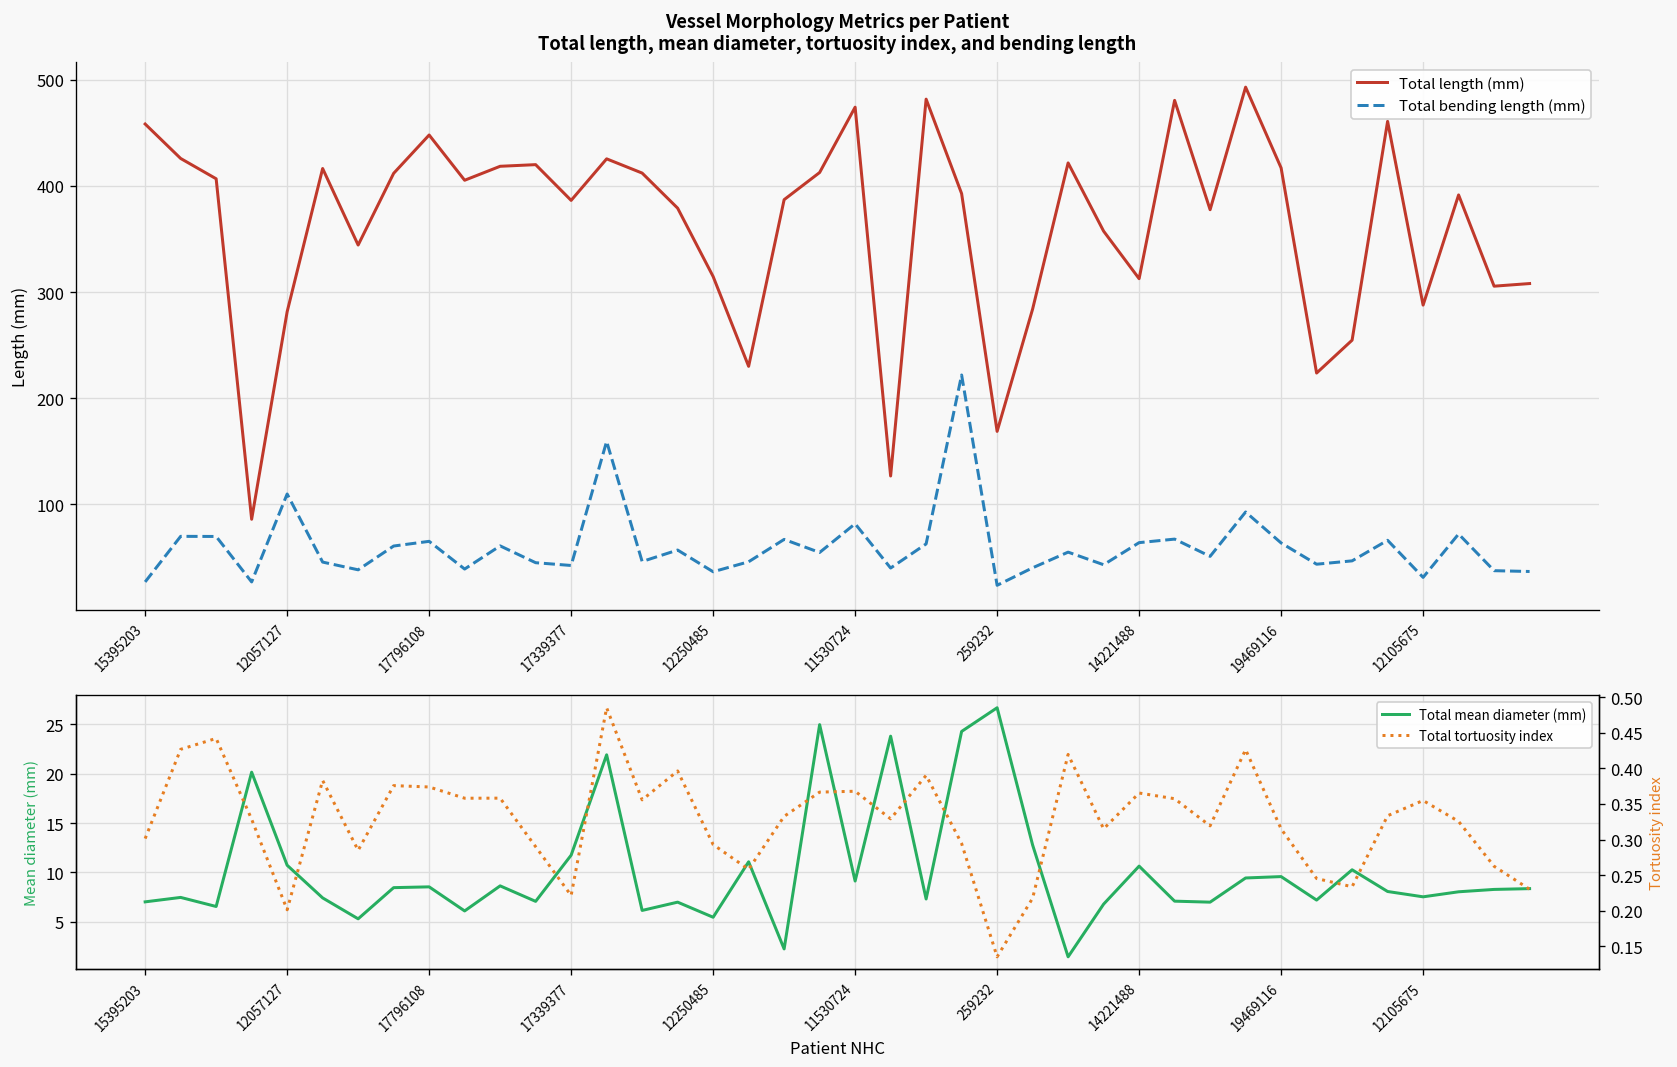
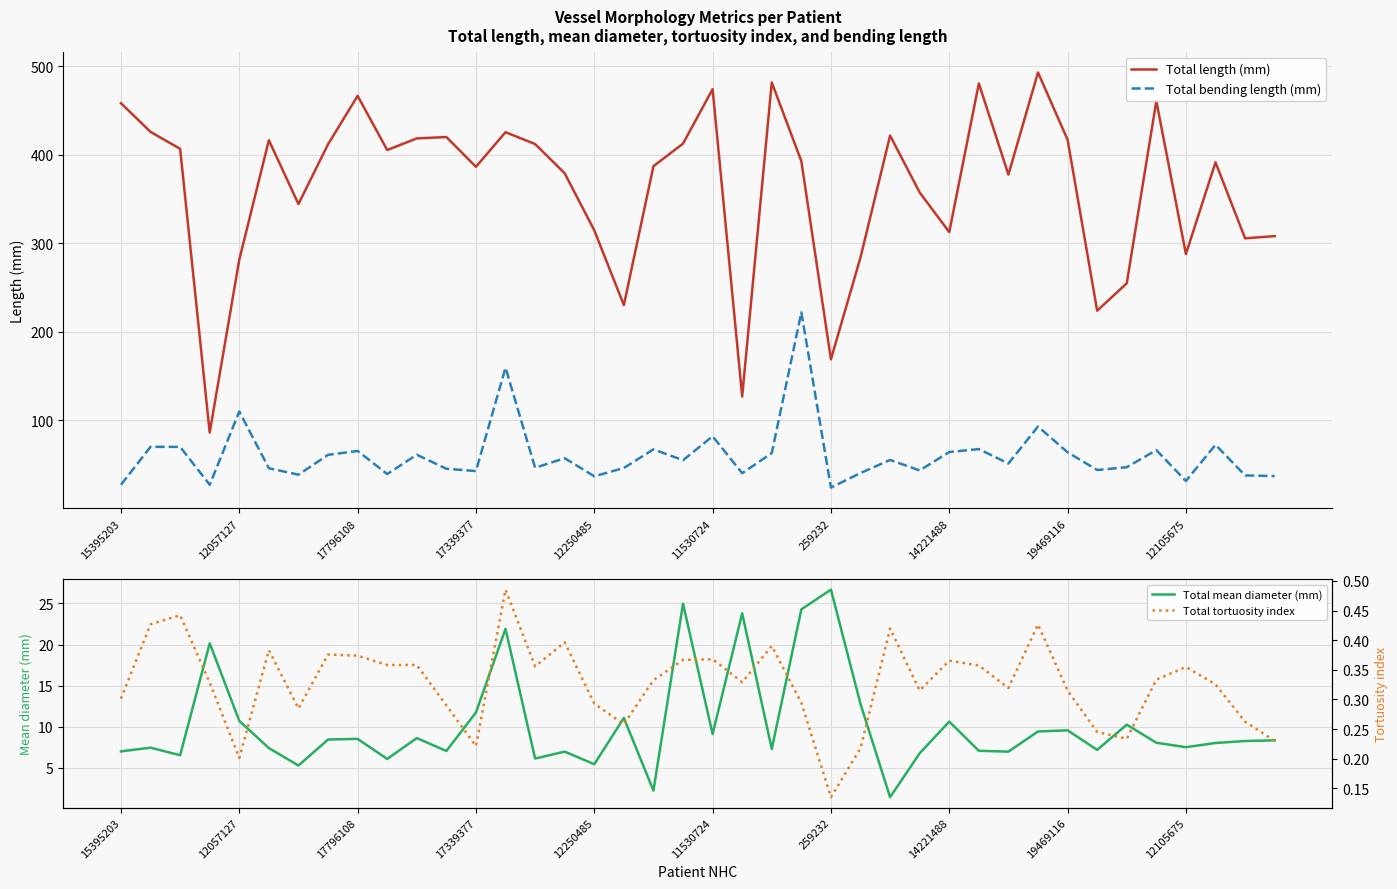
Vessel Morphology Metrics per Patient Total length, mean diameter, tortuosity index, and bending length, Total length (mm), 17796108: 450 -> 470
